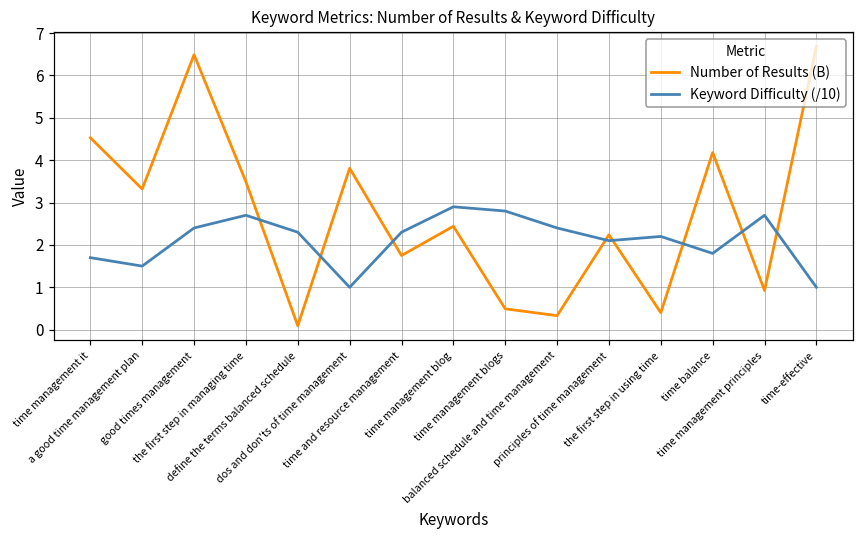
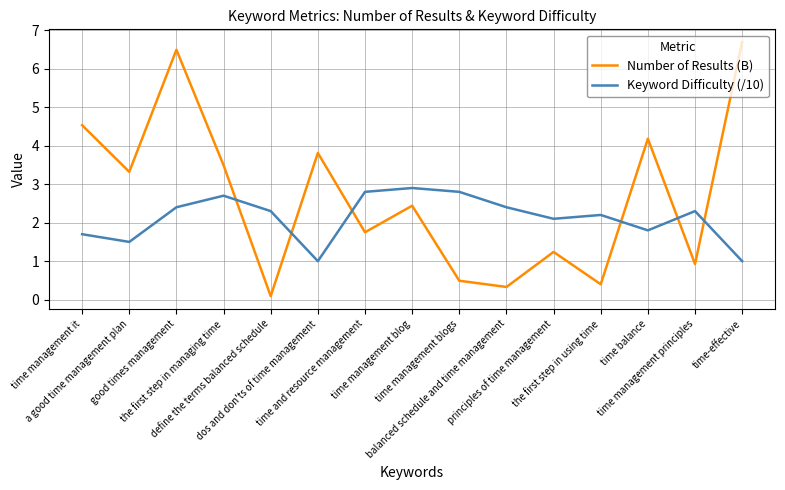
Keyword Difficulty (/10), time and resource management: 2.3 -> 2.8
Number of Results (B), principles of time management: 2.2 -> 1.2
Keyword Difficulty (/10), time management principles: 2.7 -> 2.3
